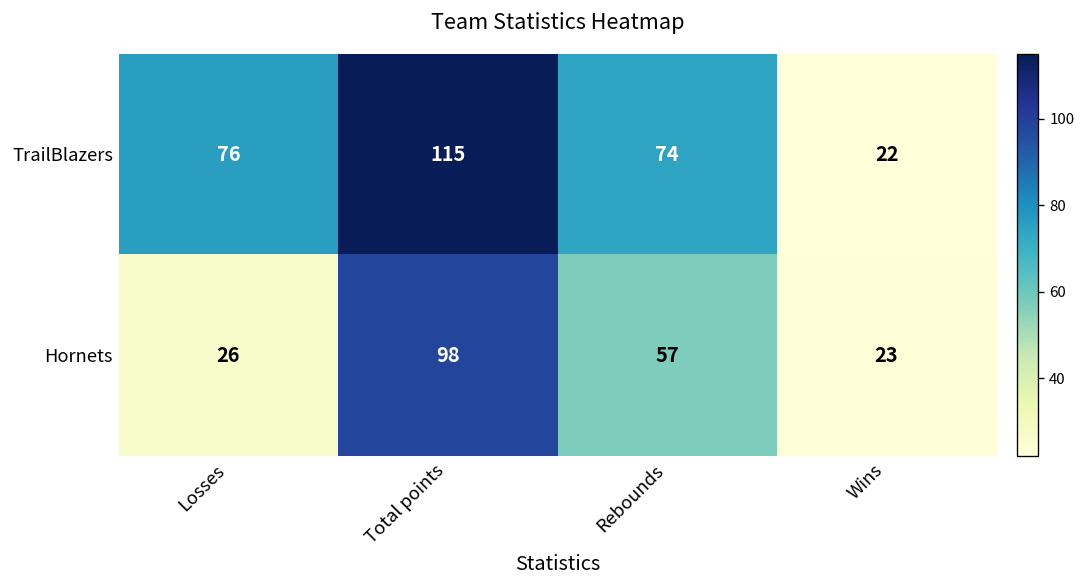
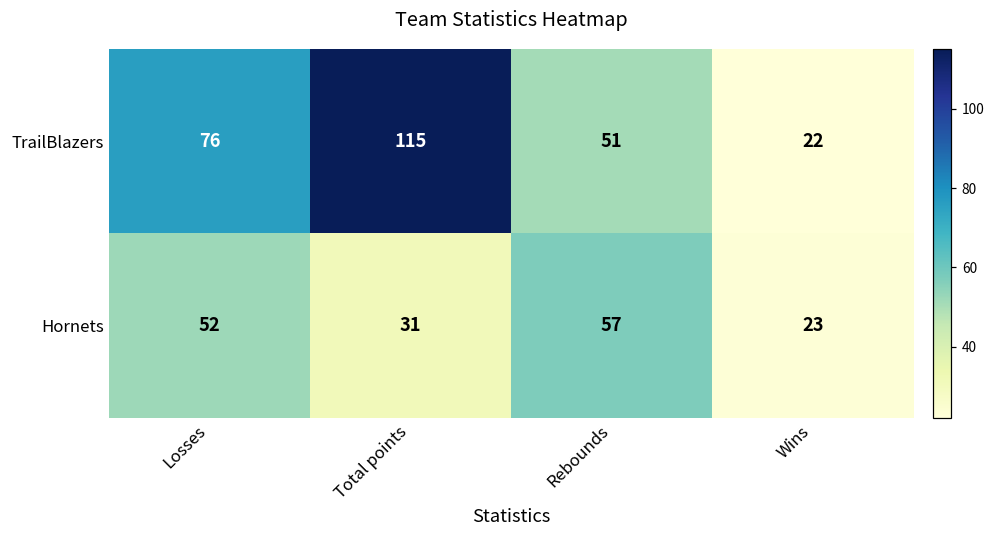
TrailBlazers, Rebounds: 74 -> 51
Hornets, Losses: 26 -> 52
Hornets, Total points: 98 -> 31
